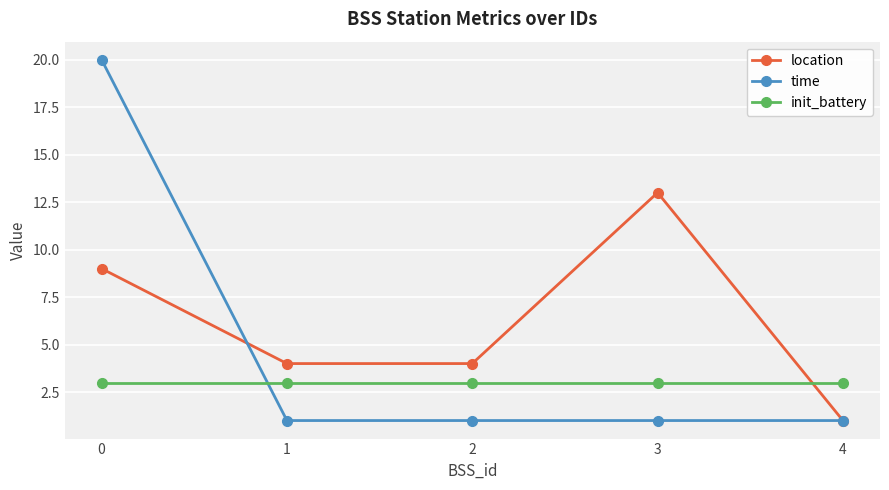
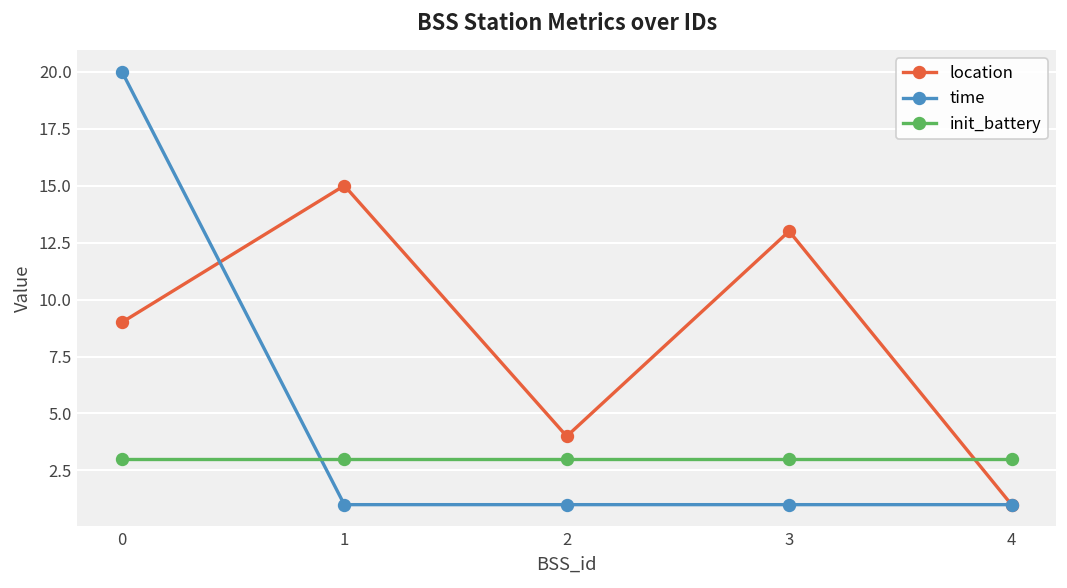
location, 1: 4 -> 15
